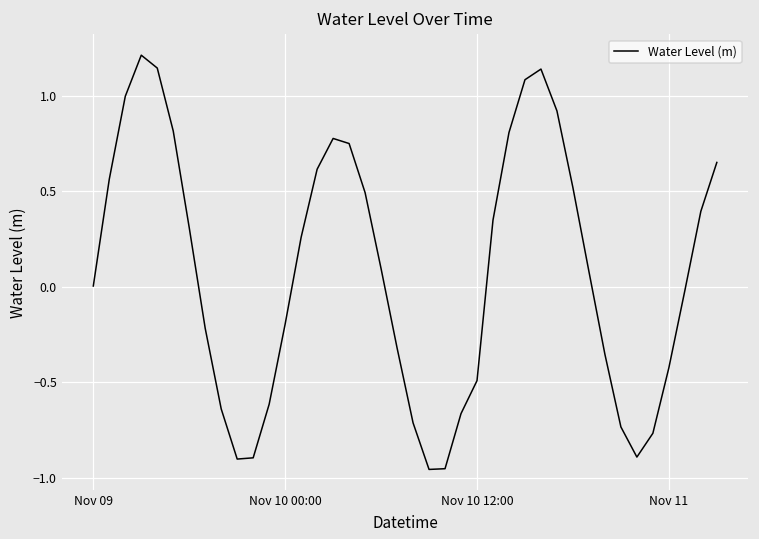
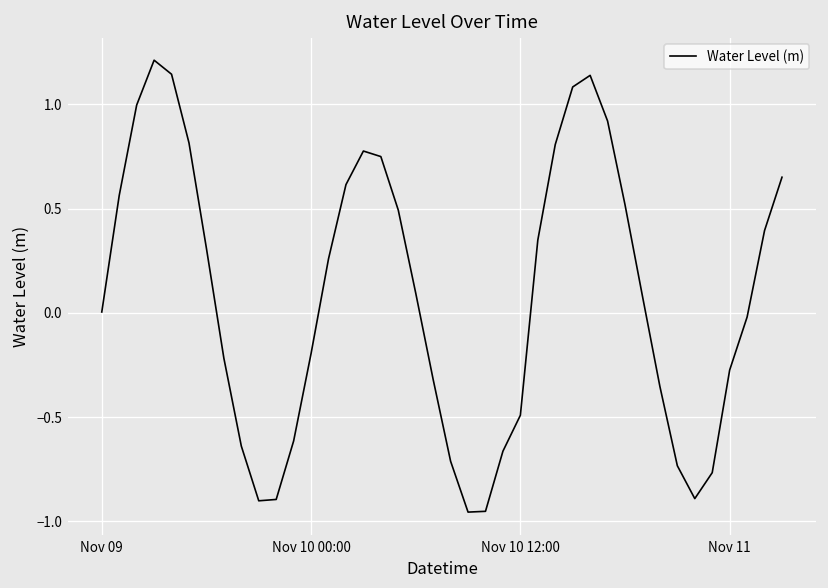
Nov 11: -0.42 -> -0.27
